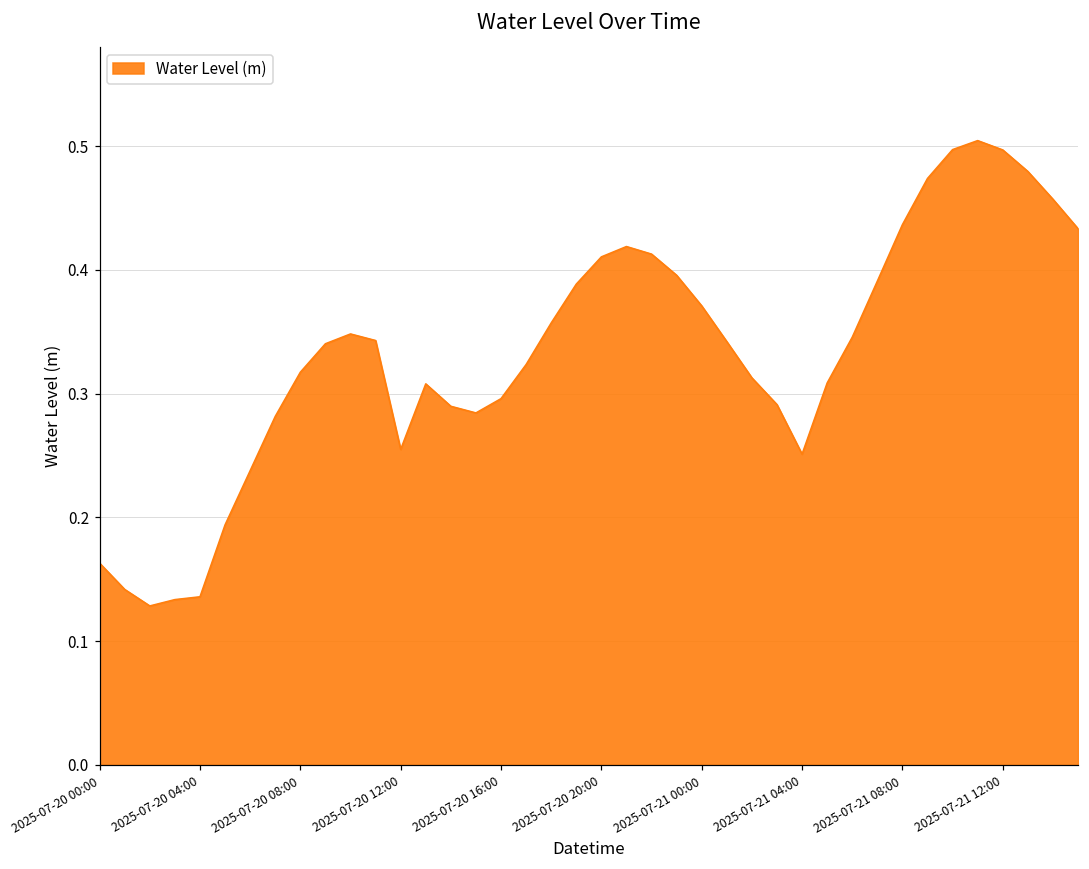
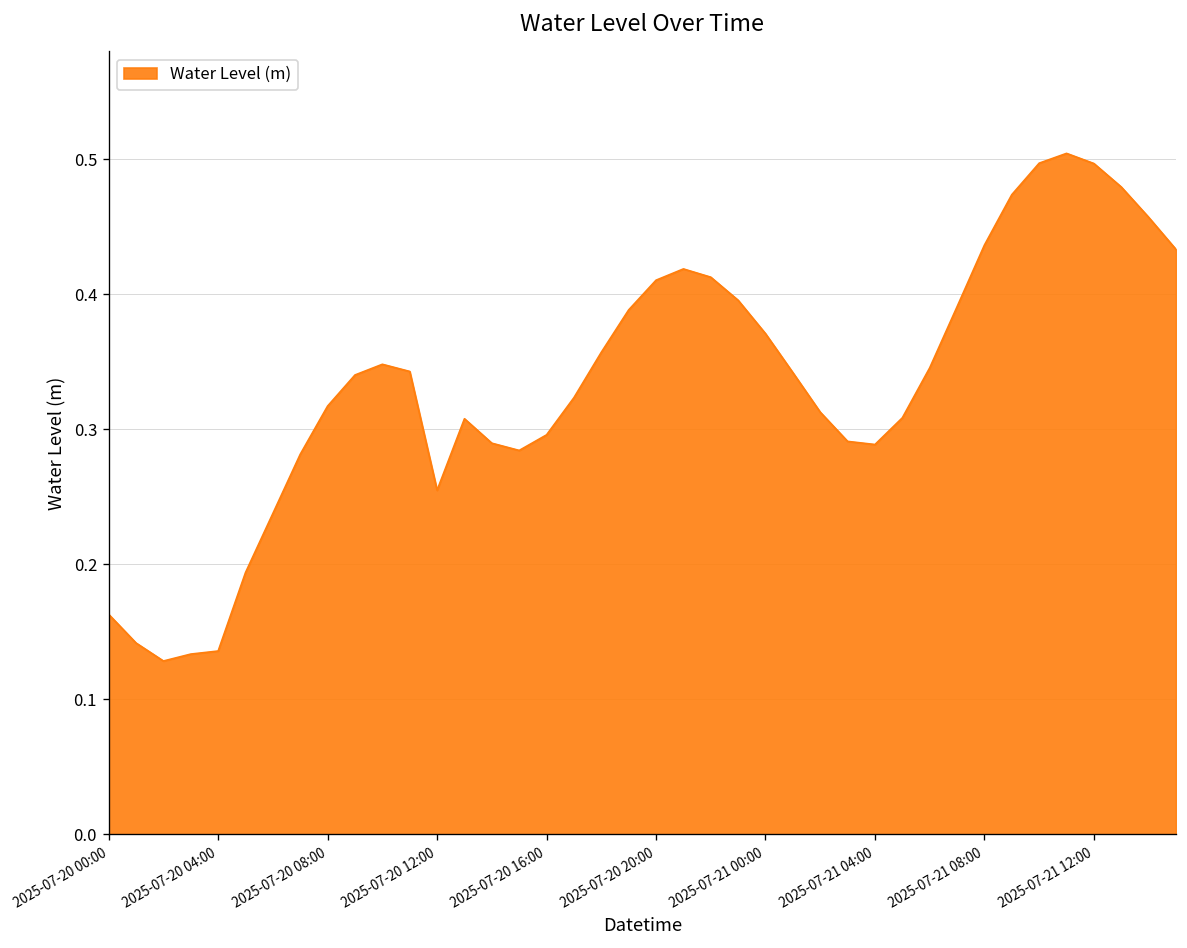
2025-07-21 04:00: 0.251 -> 0.289
